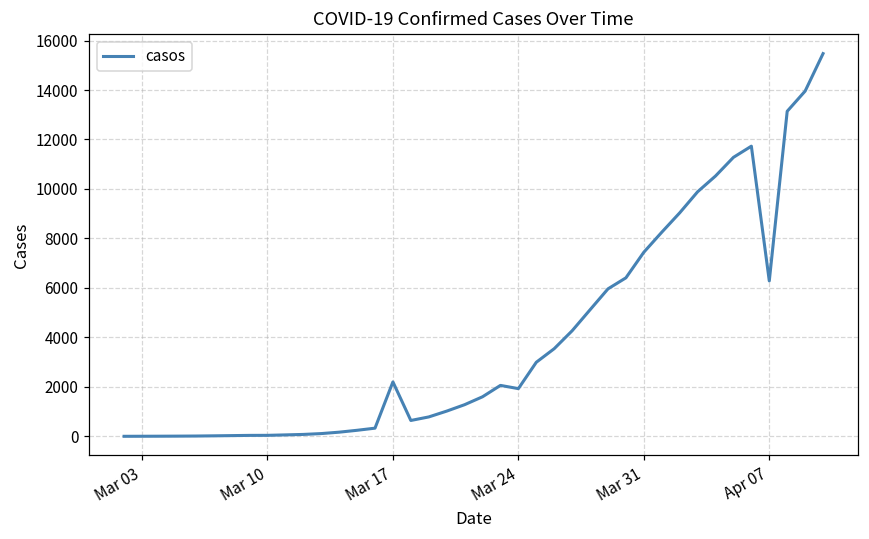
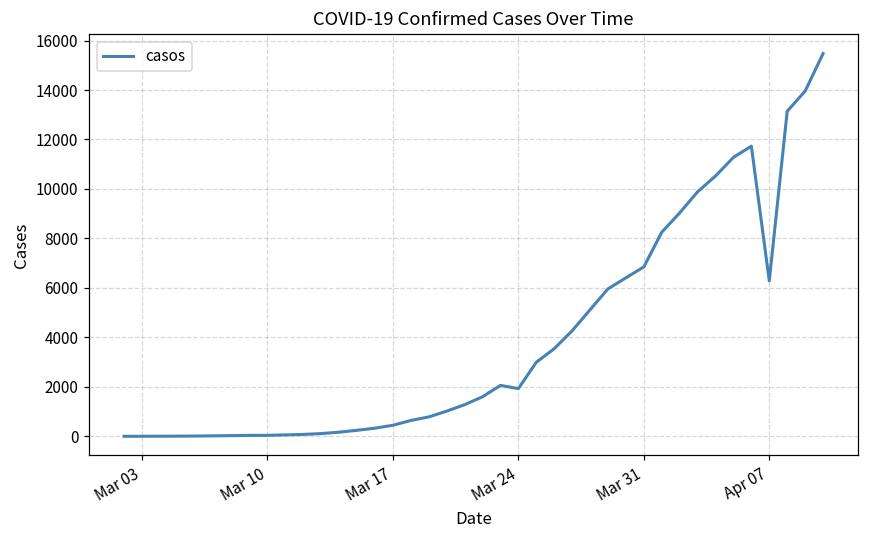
Mar 17: 2200 -> 400
Mar 31: 7400 -> 6900
